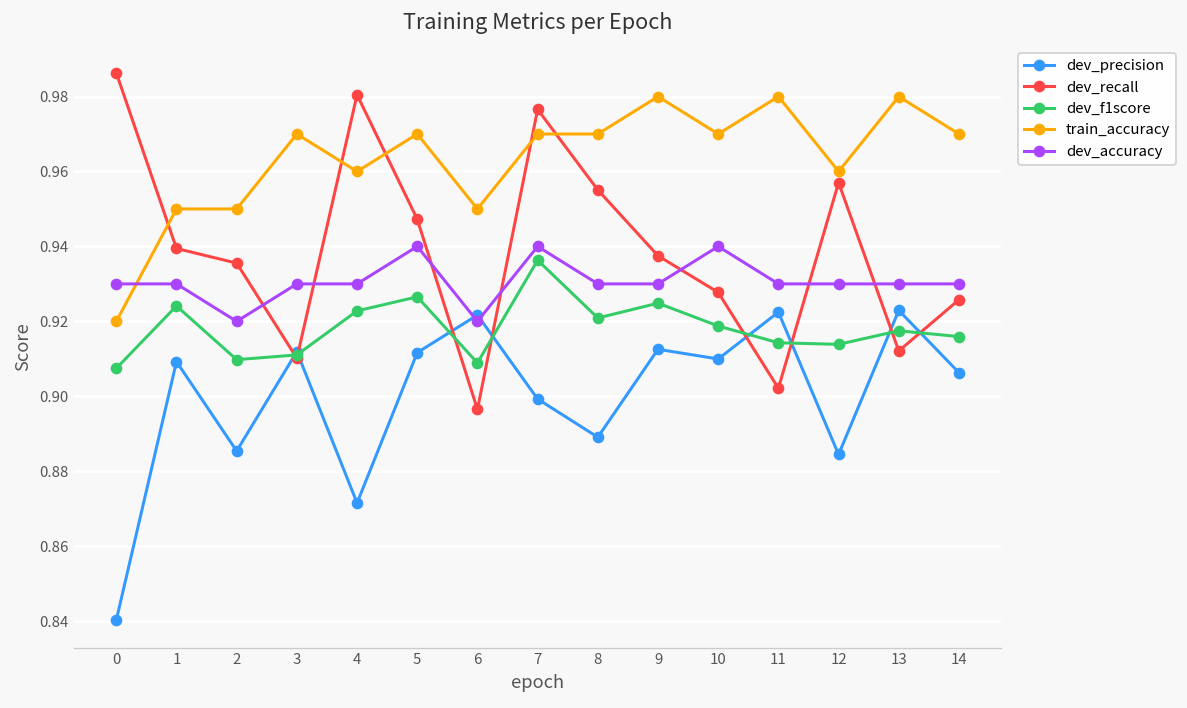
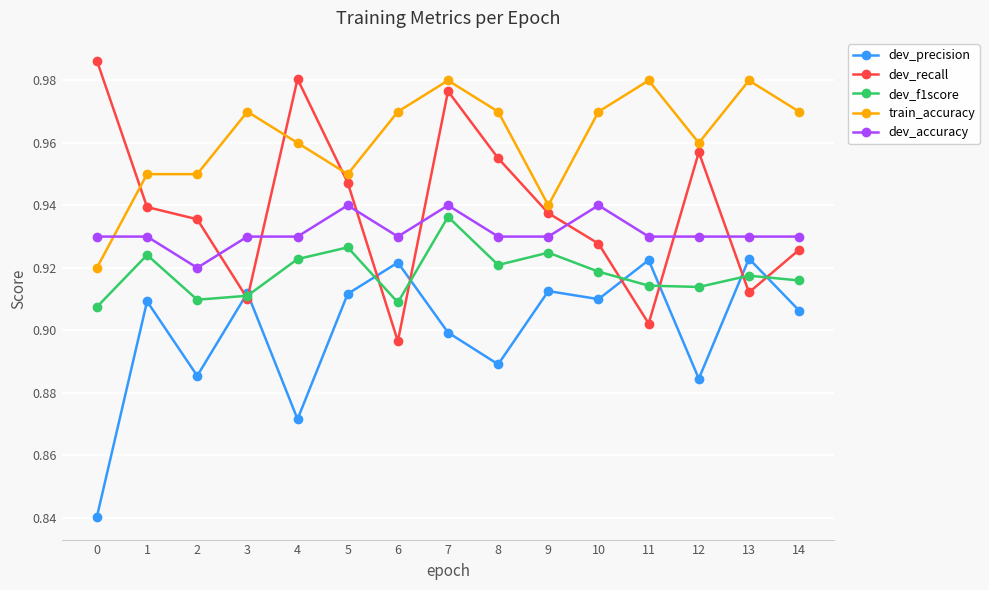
train_accuracy, 5: 0.97 -> 0.95
train_accuracy, 6: 0.95 -> 0.97
dev_accuracy, 6: 0.92 -> 0.93
train_accuracy, 7: 0.97 -> 0.98
train_accuracy, 9: 0.98 -> 0.94
